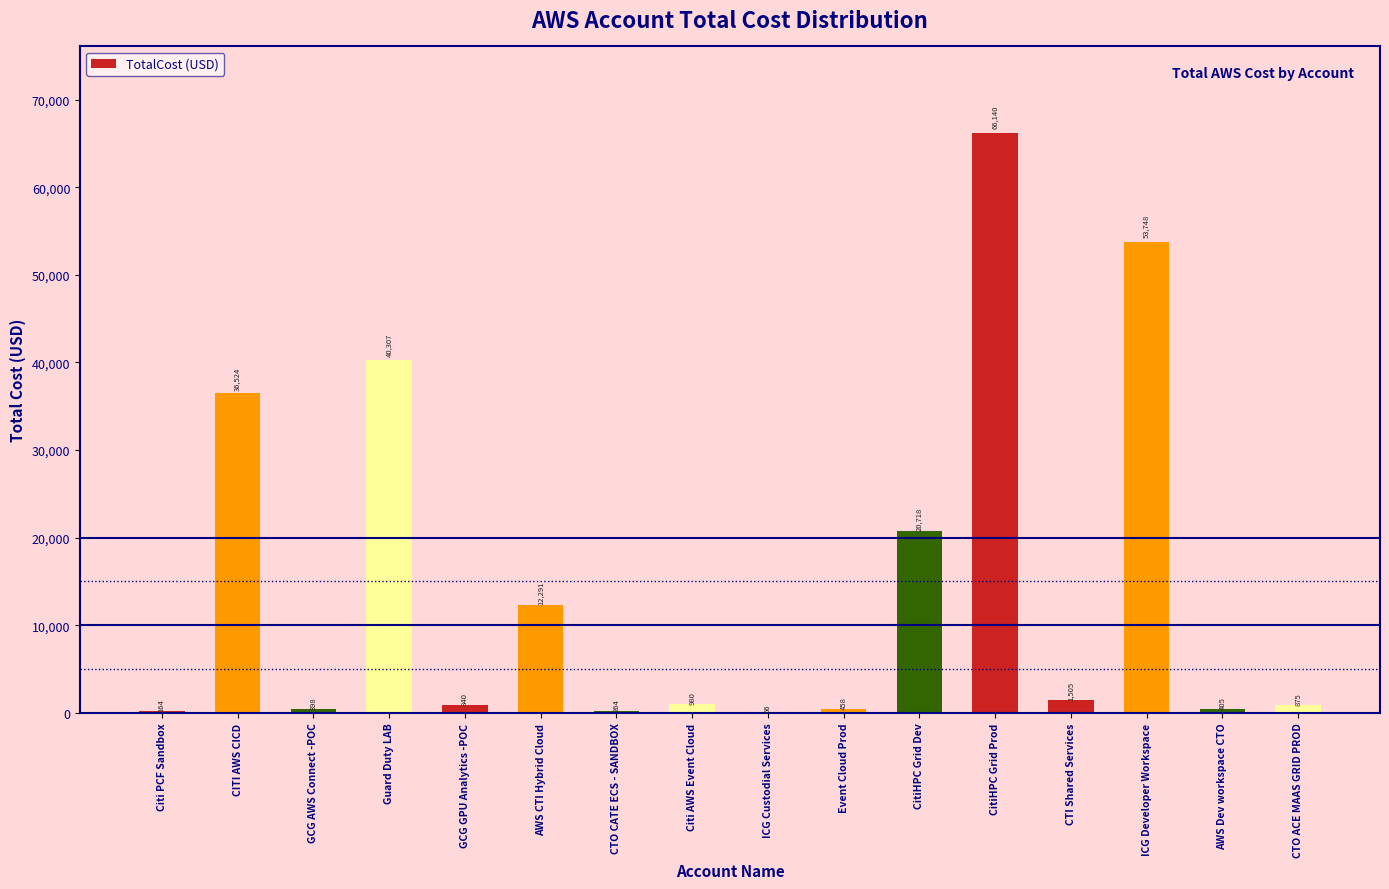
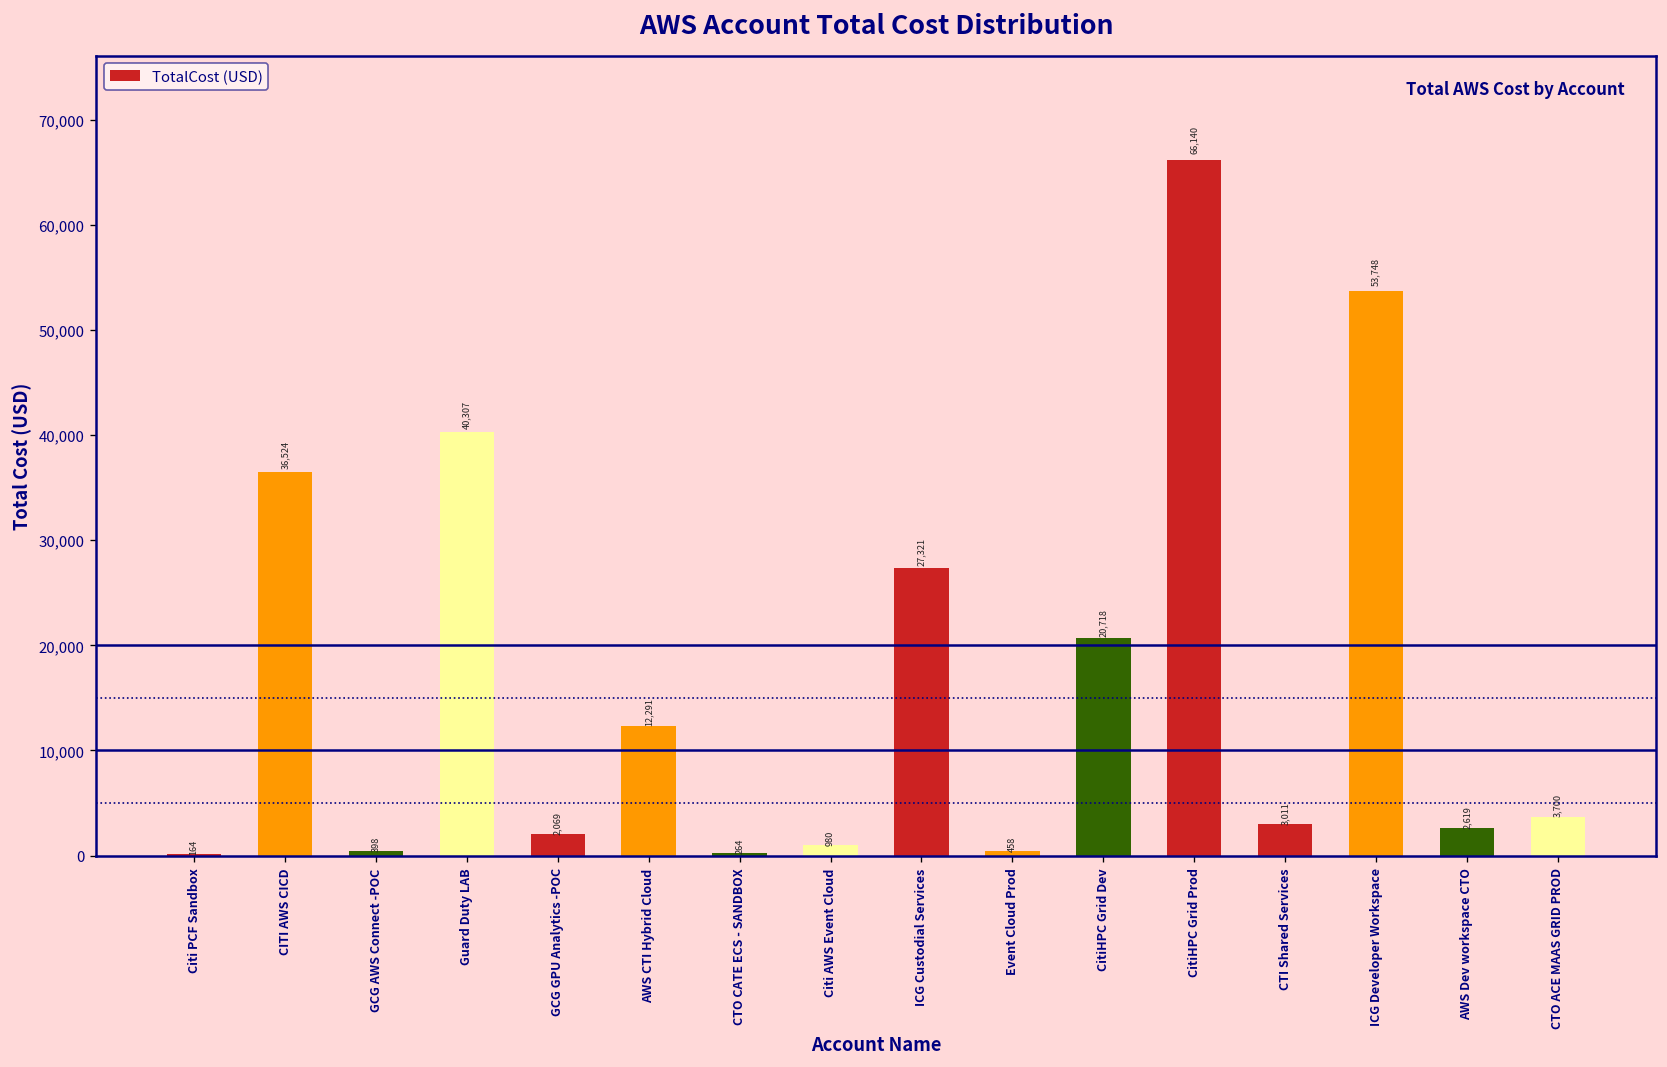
GCG GPU Analytics -POC: 840 -> 2,069
ICG Custodial Services: 66 -> 27,321
CTI Shared Services: 1,505 -> 3,011
AWS Dev workspace CTO: 405 -> 2,619
CTO ACE MAAS GRID PROD: 875 -> 3,700
